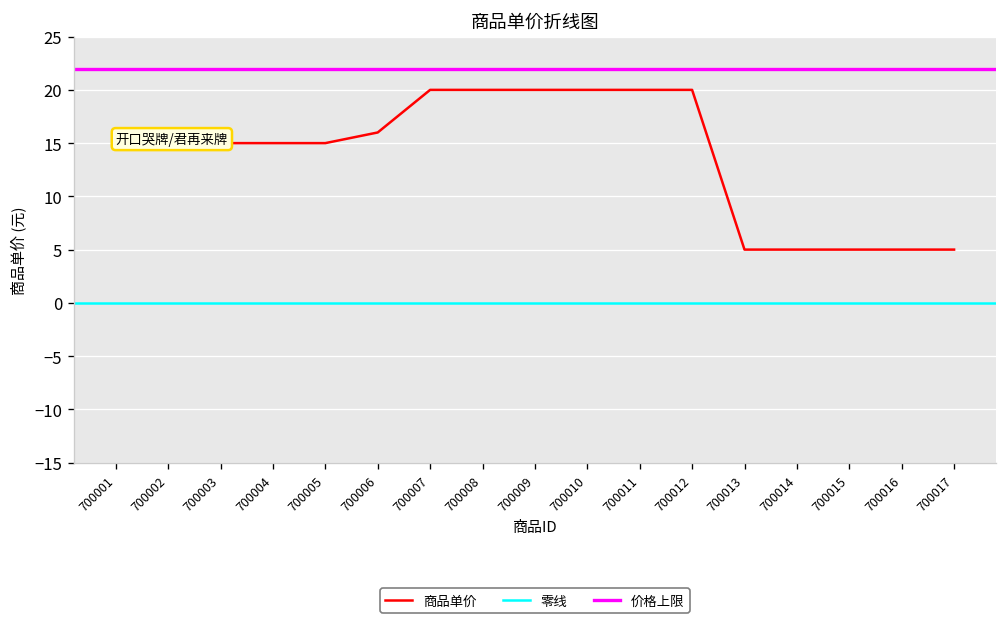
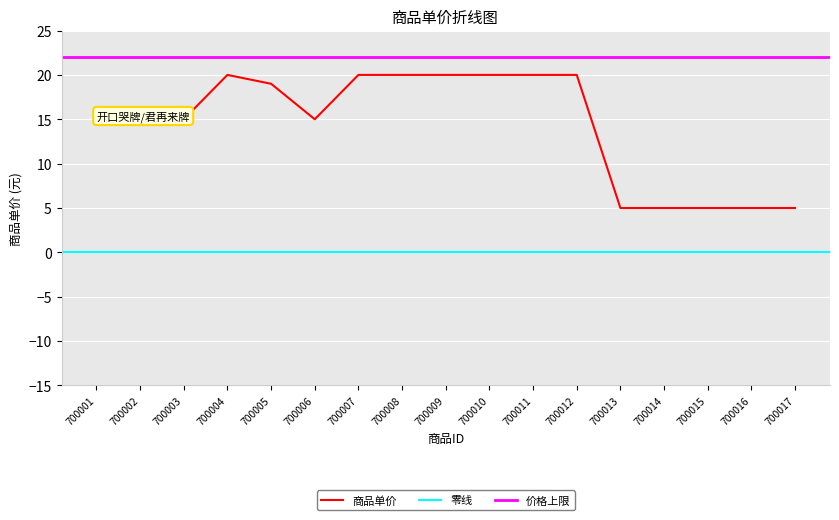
700004: 15 -> 20
700005: 15 -> 19
700006: 16 -> 15
